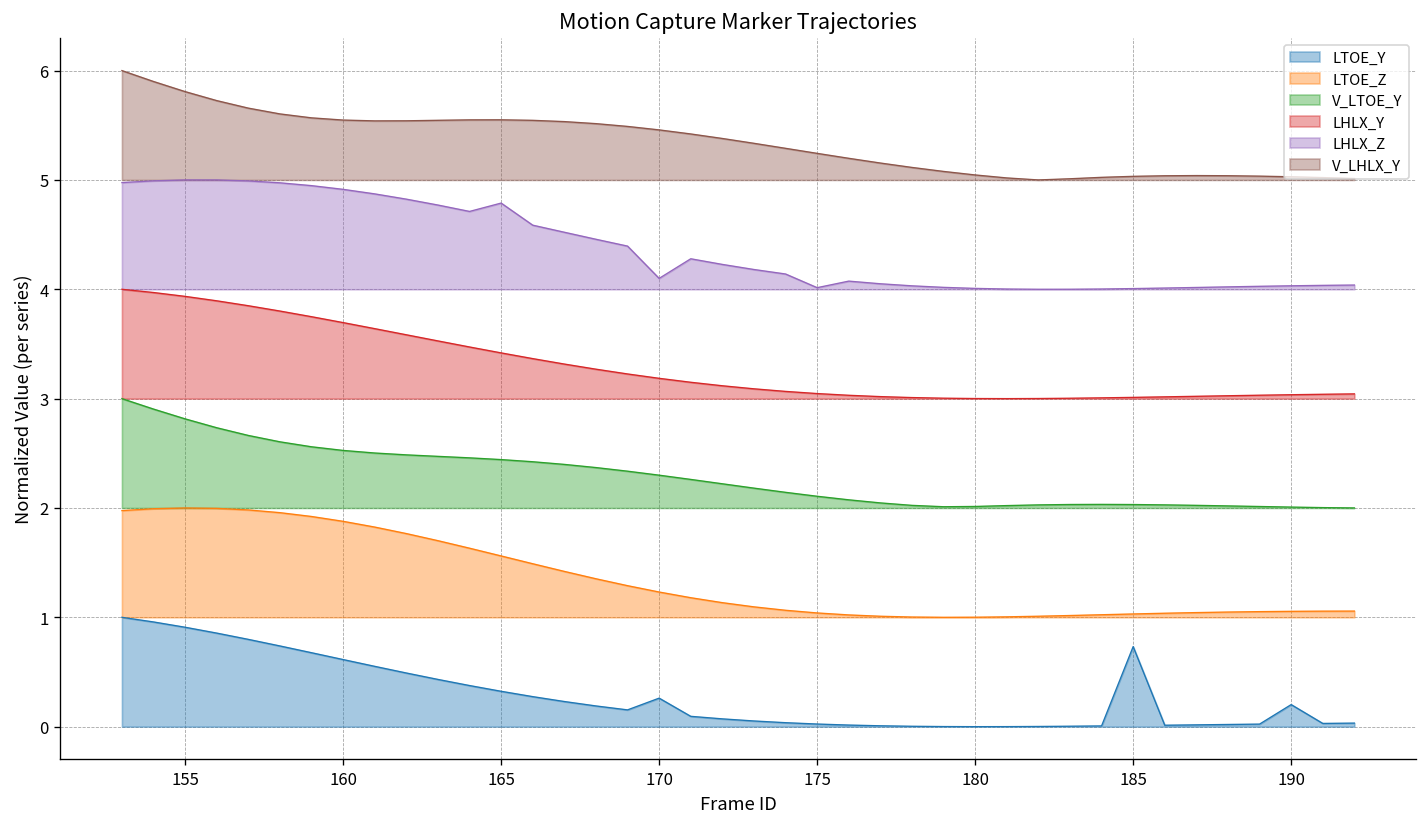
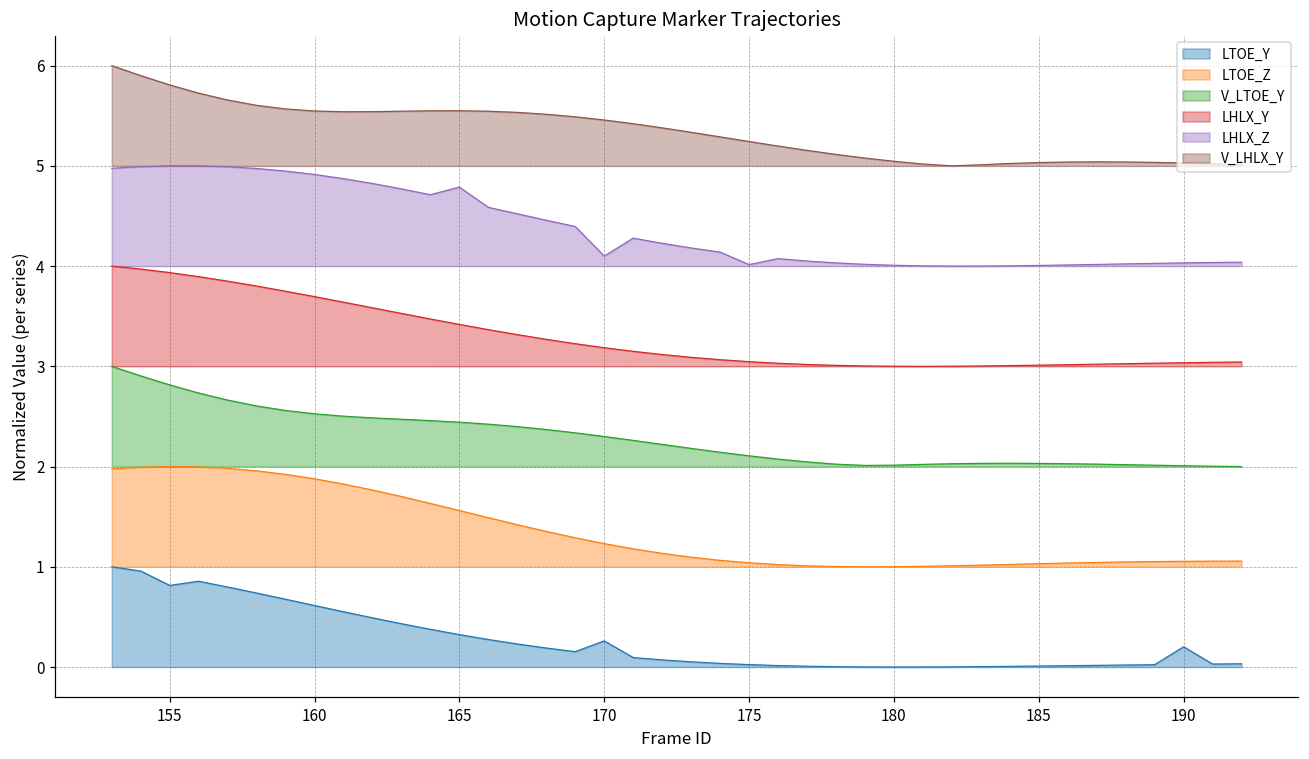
LTOE_Y, 155: 0.9 -> 0.8
LTOE_Y, 185: 0.7 -> 0.0
